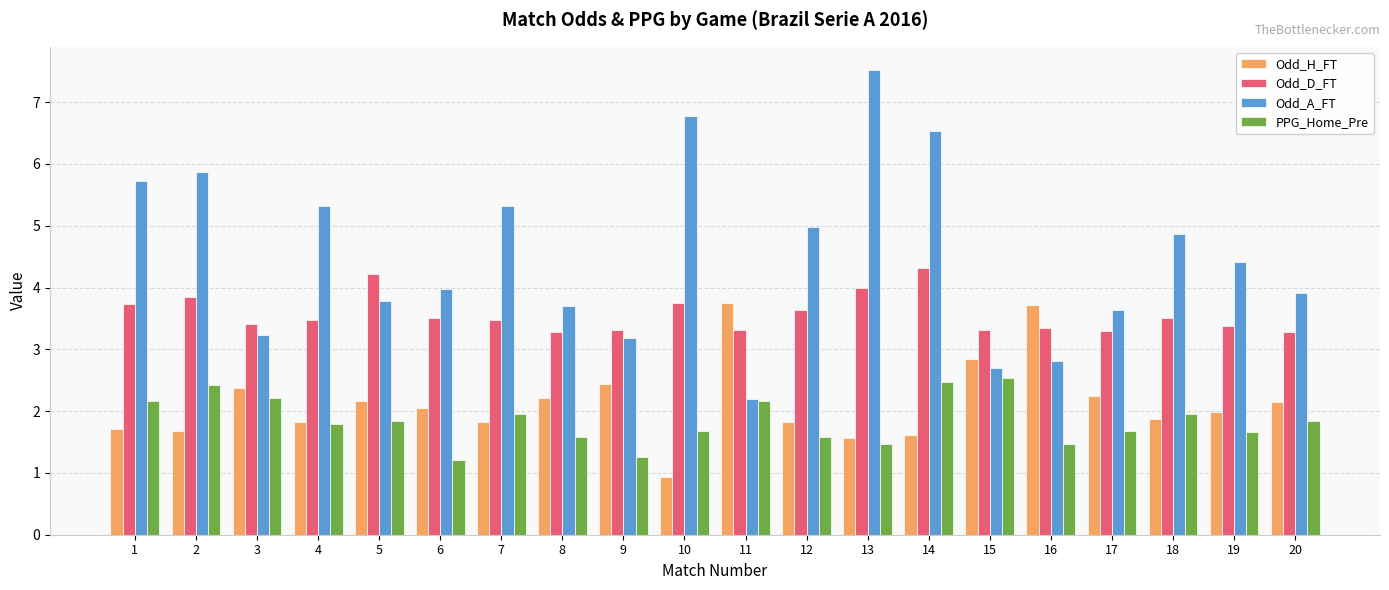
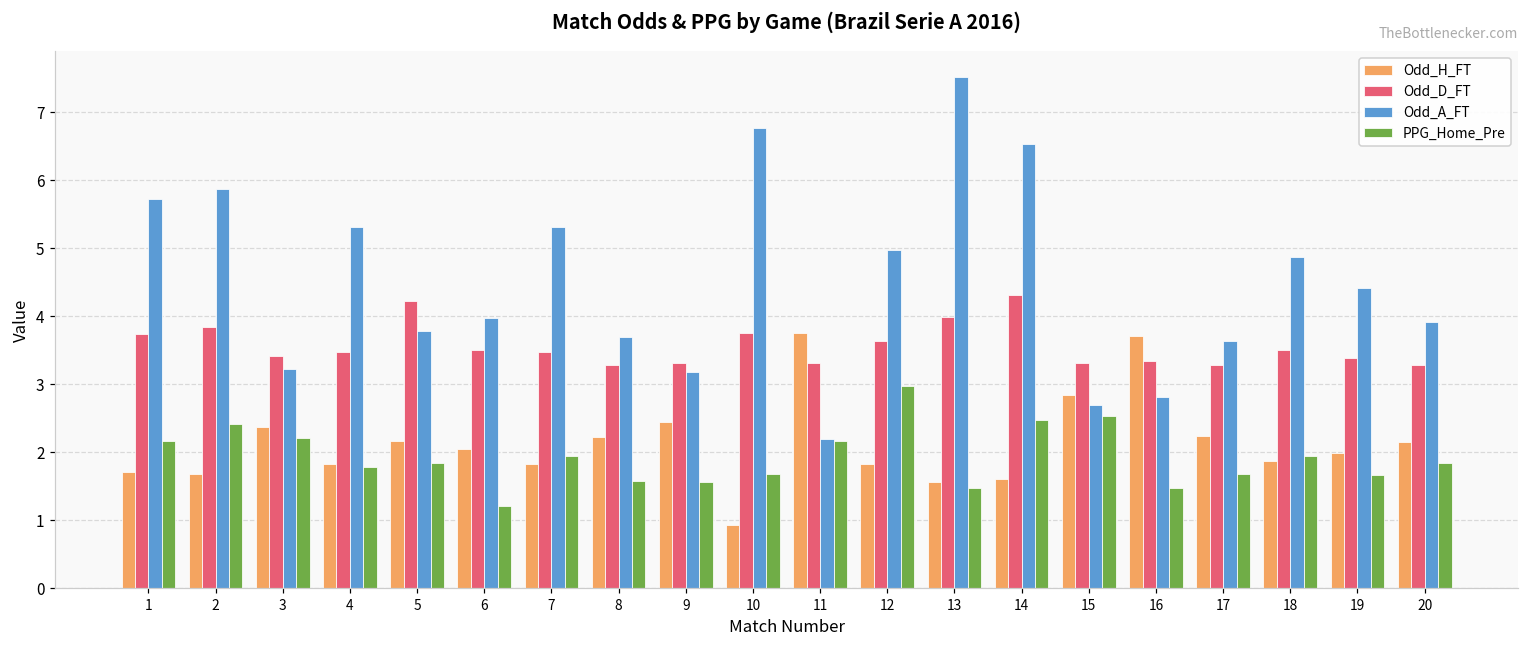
PPG_Home_Pre, 9: 1.3 -> 1.6
PPG_Home_Pre, 12: 1.6 -> 3.0
